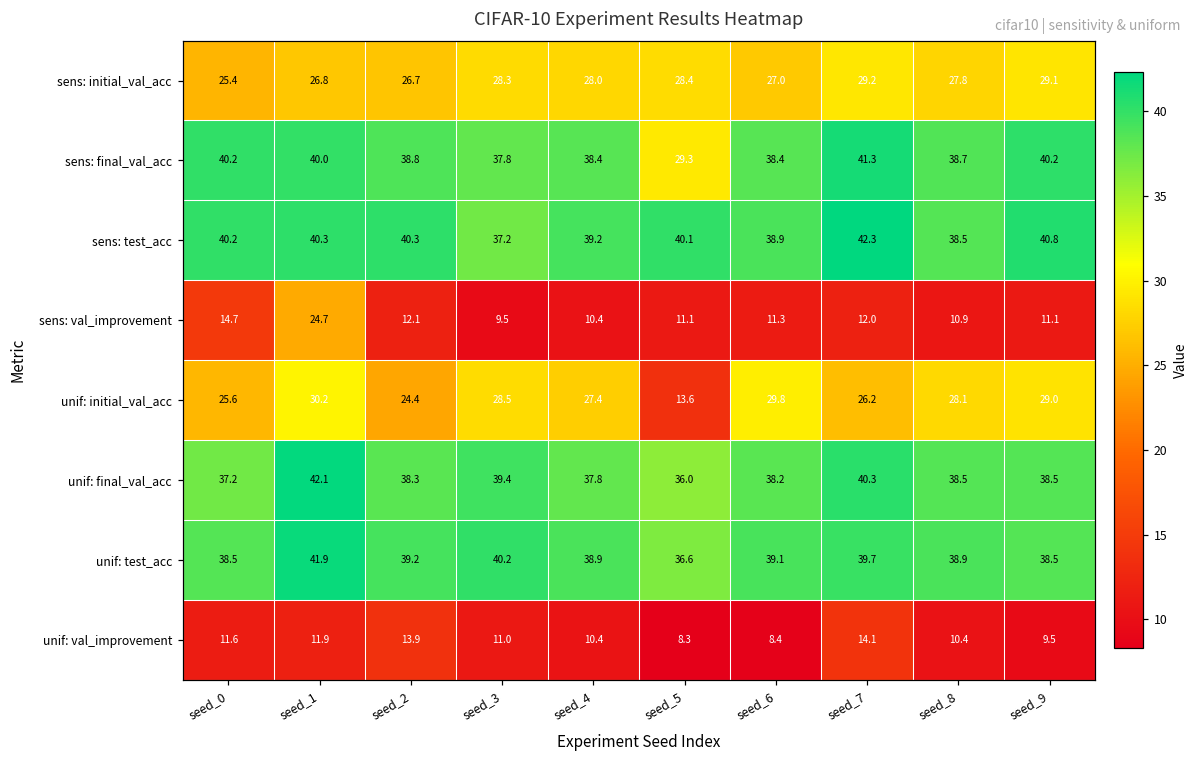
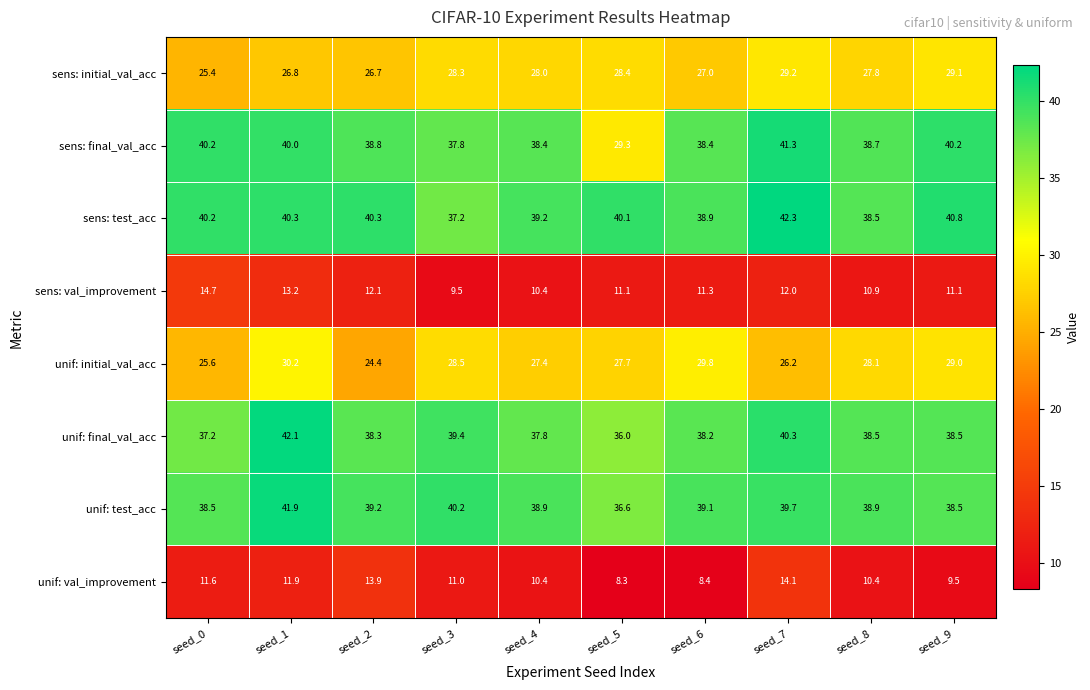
sens: val_improvement, seed_1: 24.7 -> 13.2
unif: initial_val_acc, seed_5: 13.6 -> 27.7
